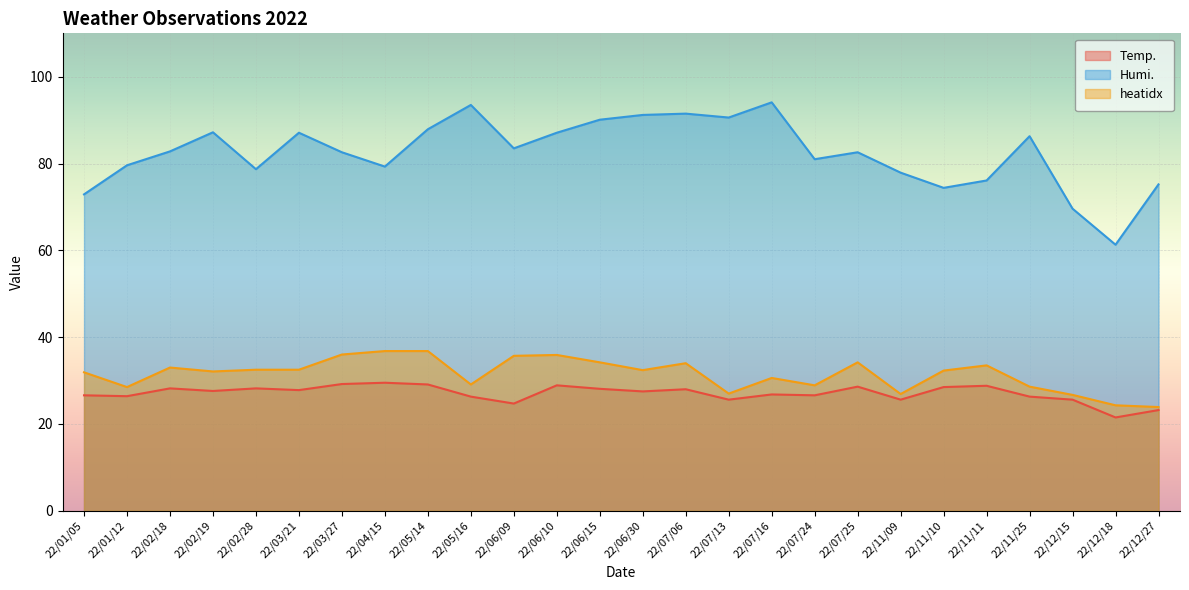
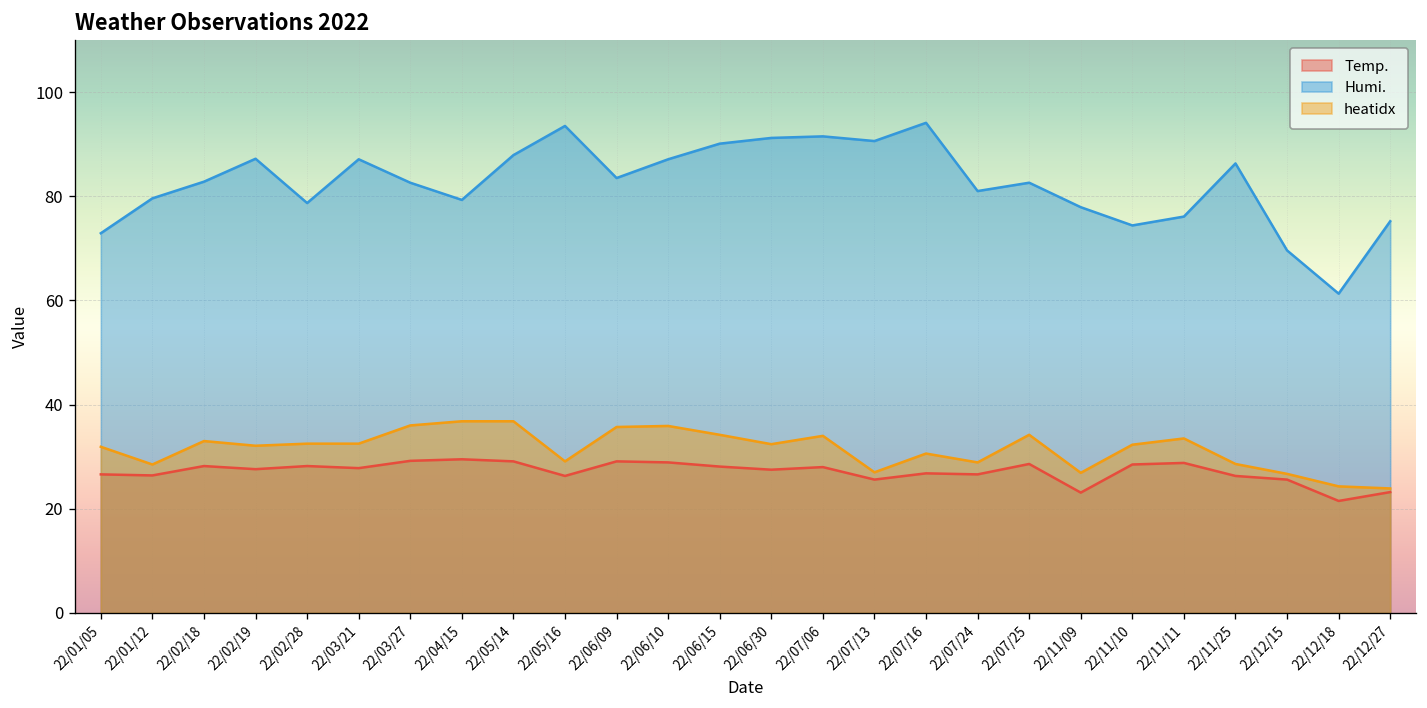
Temp., 22/06/09: 25 -> 29
Temp., 22/11/09: 26 -> 23
